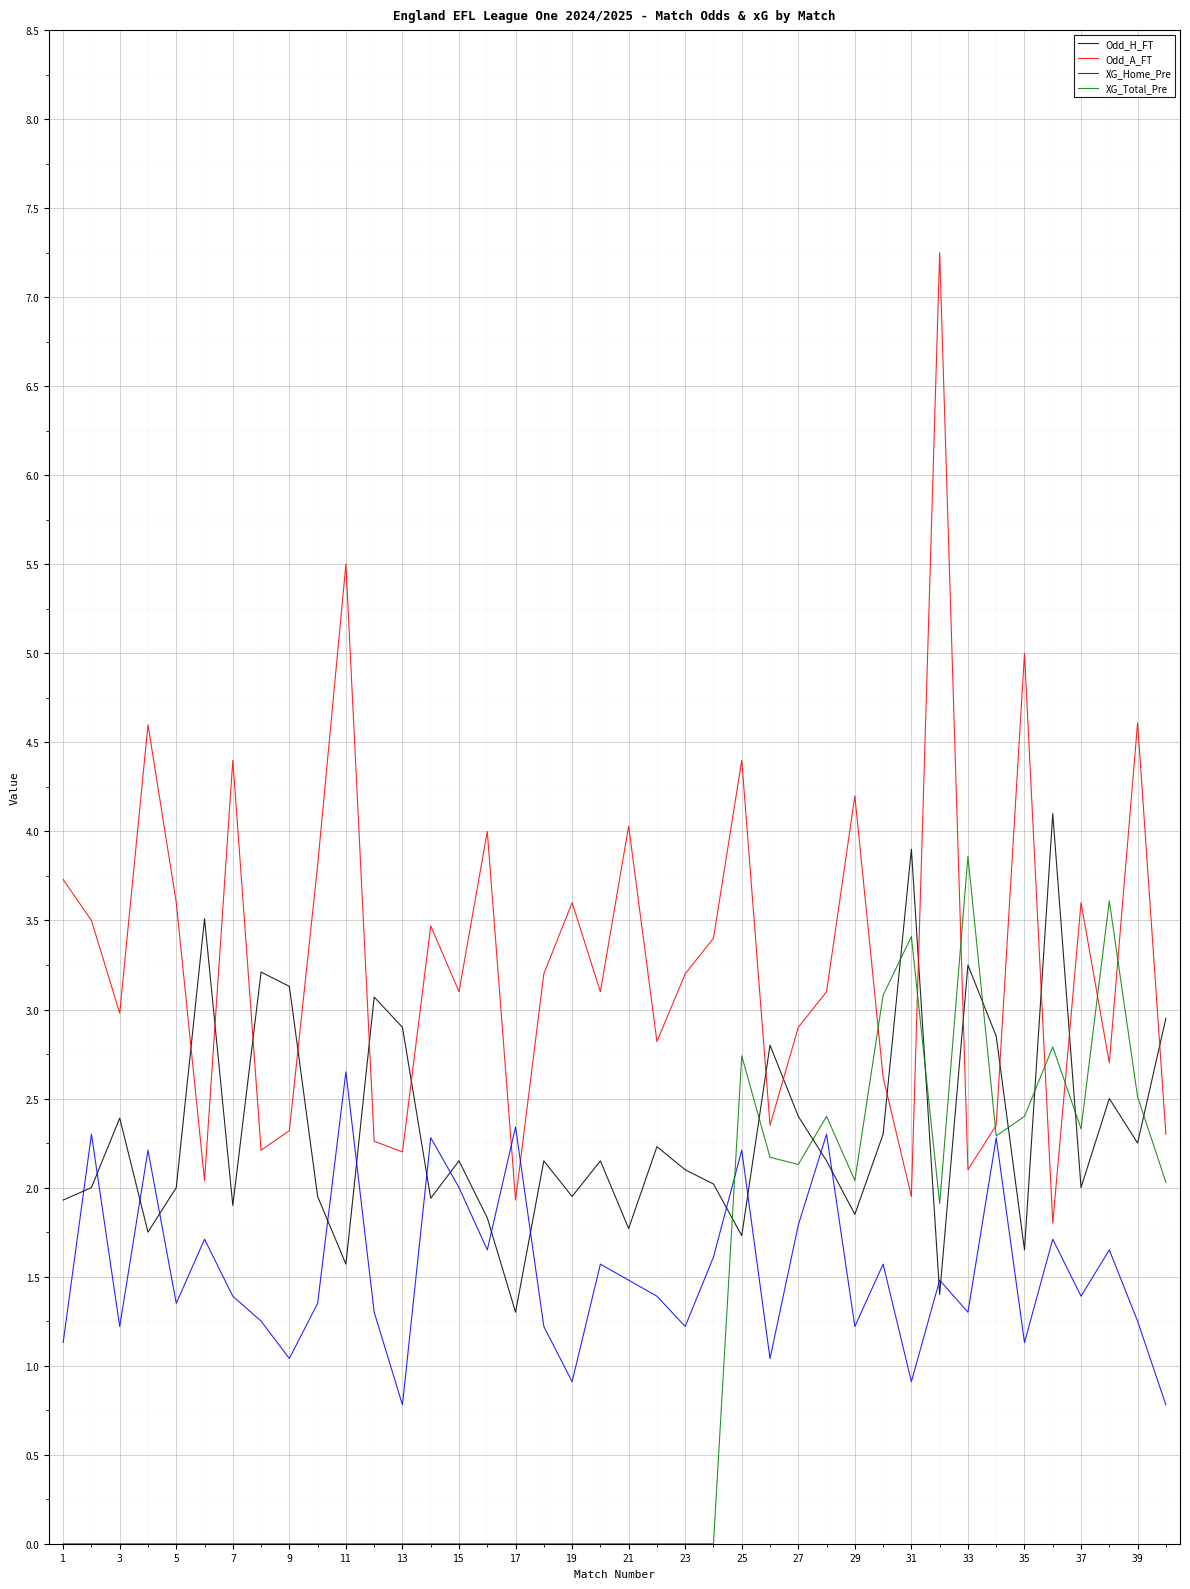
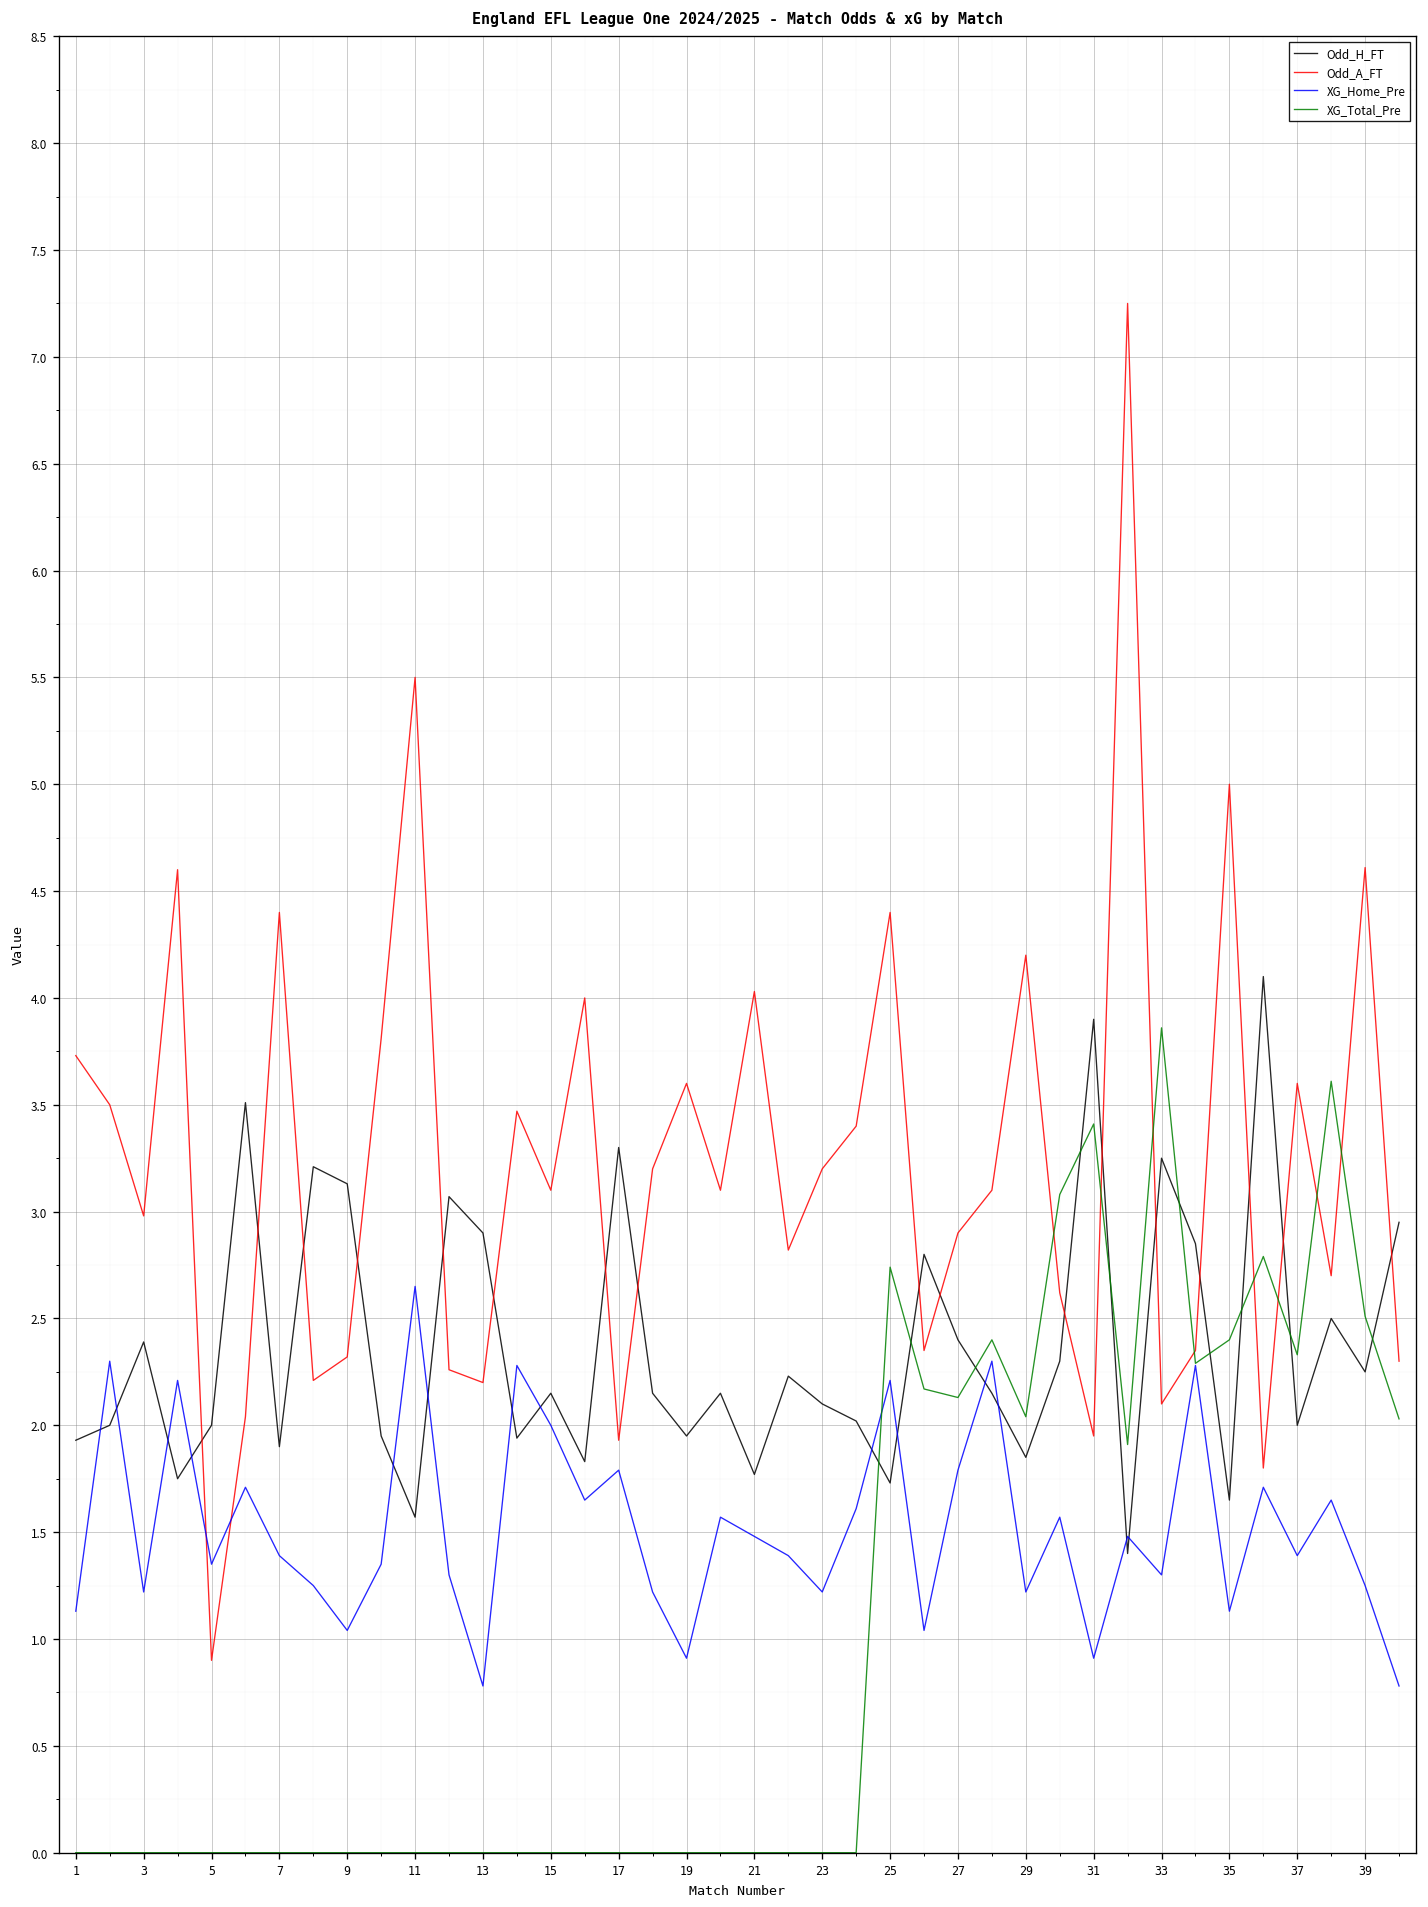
Odd_A_FT, 5: 3.6 -> 0.9
Odd_H_FT, 17: 1.3 -> 3.3
XG_Home_Pre, 17: 2.34 -> 1.79
